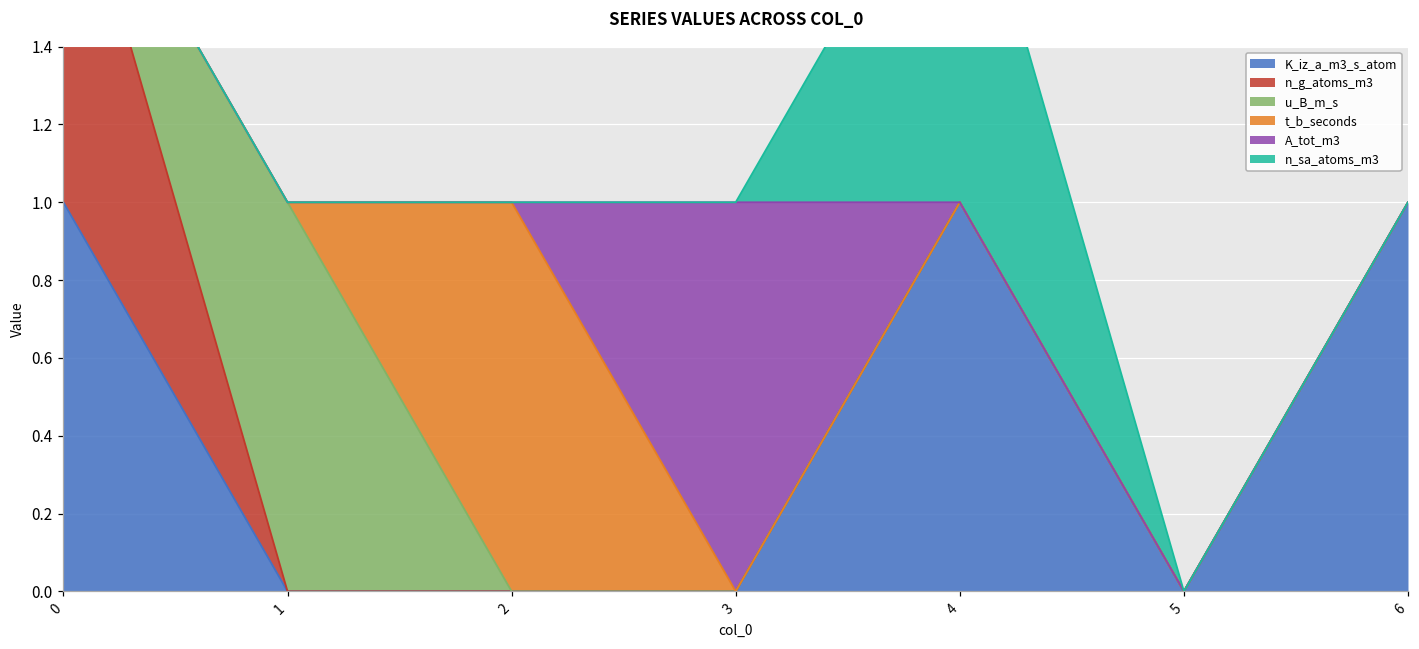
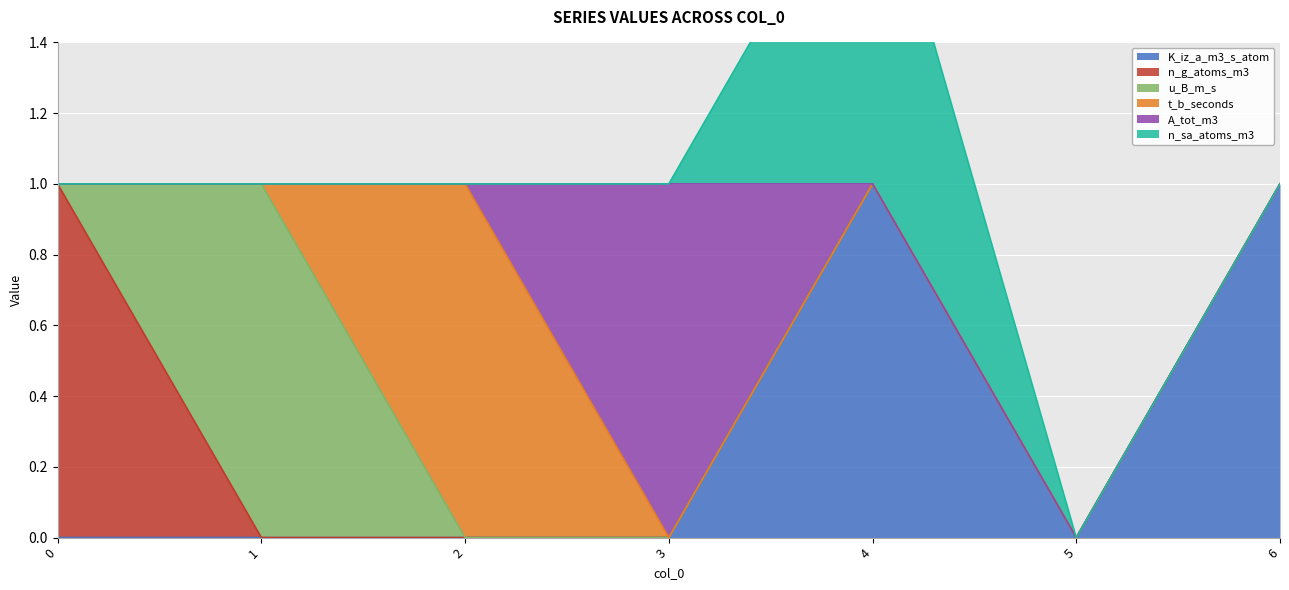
K_iz_a_m3_s_atom, 0: 1 -> 0
